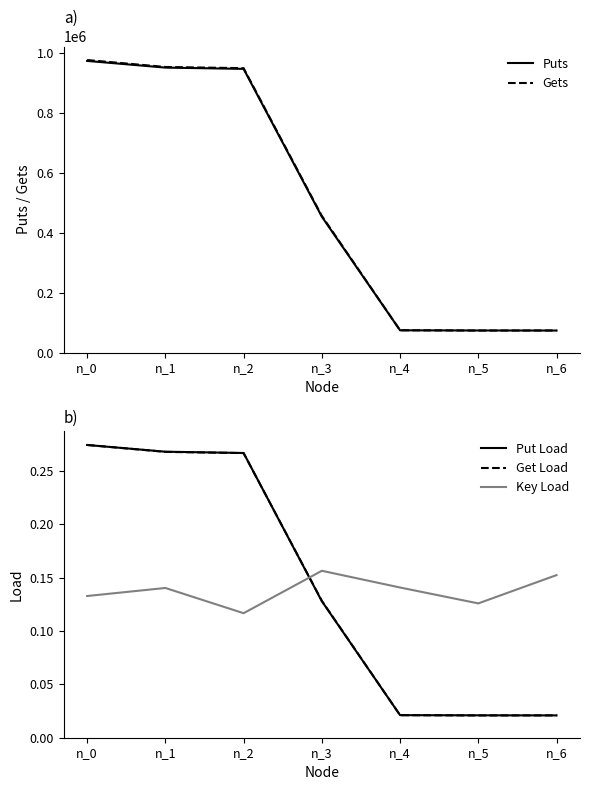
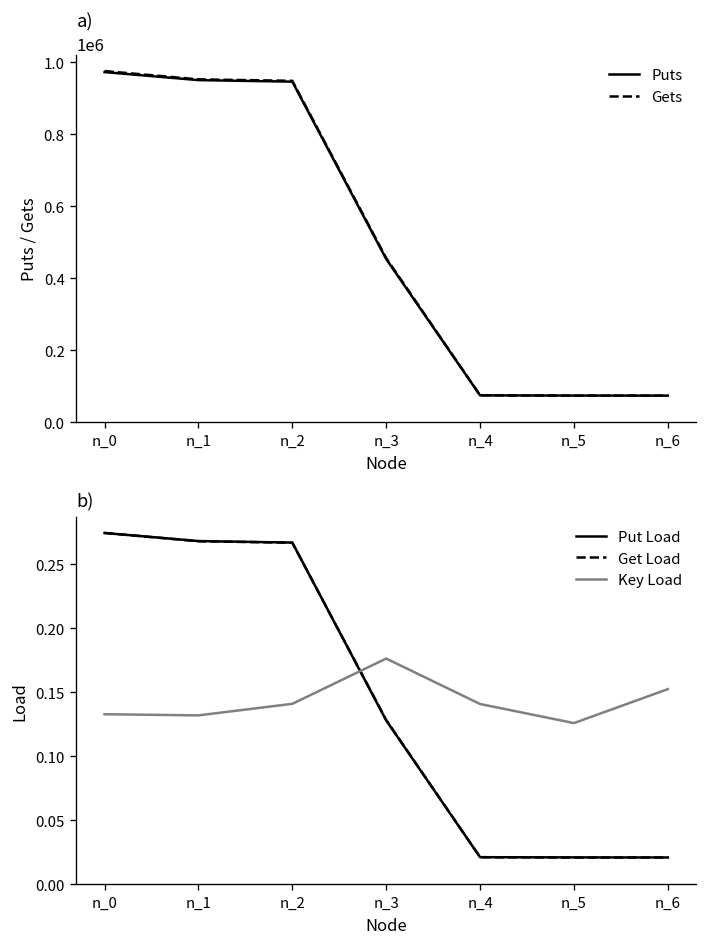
b), Key Load, n_1: 0.140 -> 0.132
b), Key Load, n_2: 0.117 -> 0.141
b), Key Load, n_3: 0.156 -> 0.176
